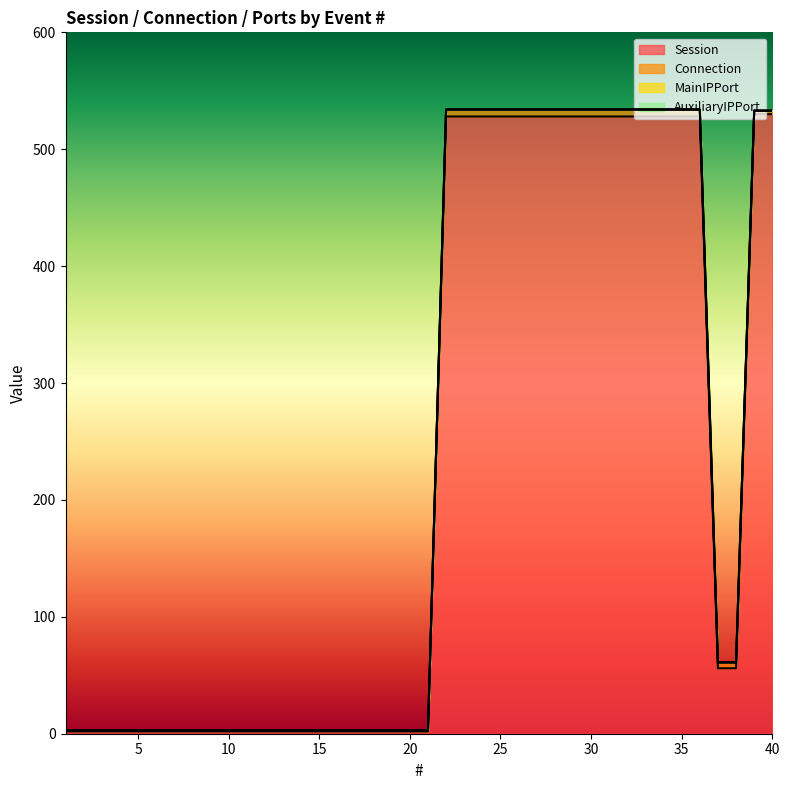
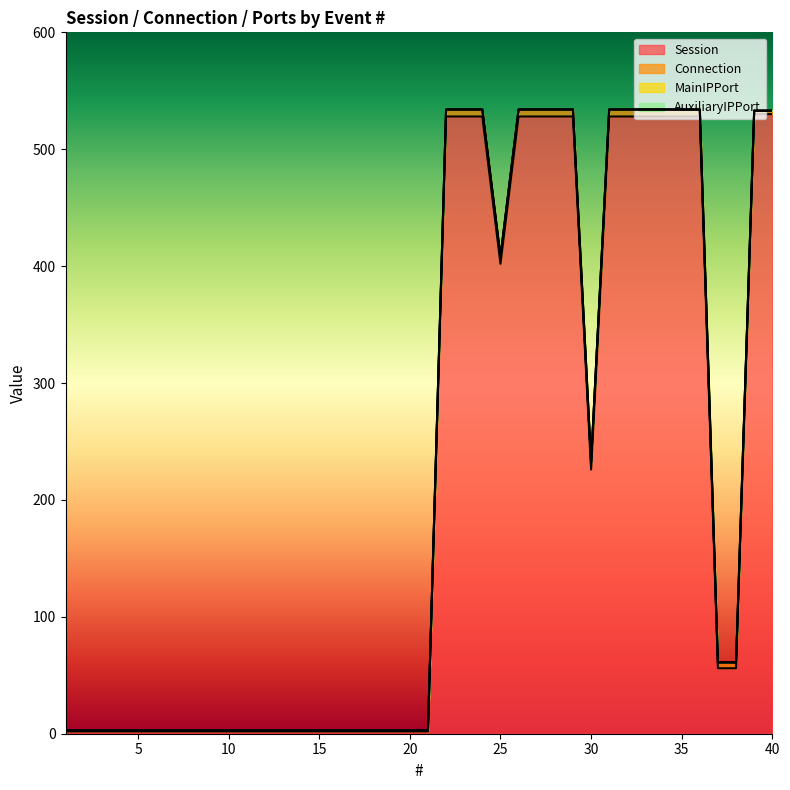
Session, 25: 528 -> 402
Session, 30: 528 -> 226
